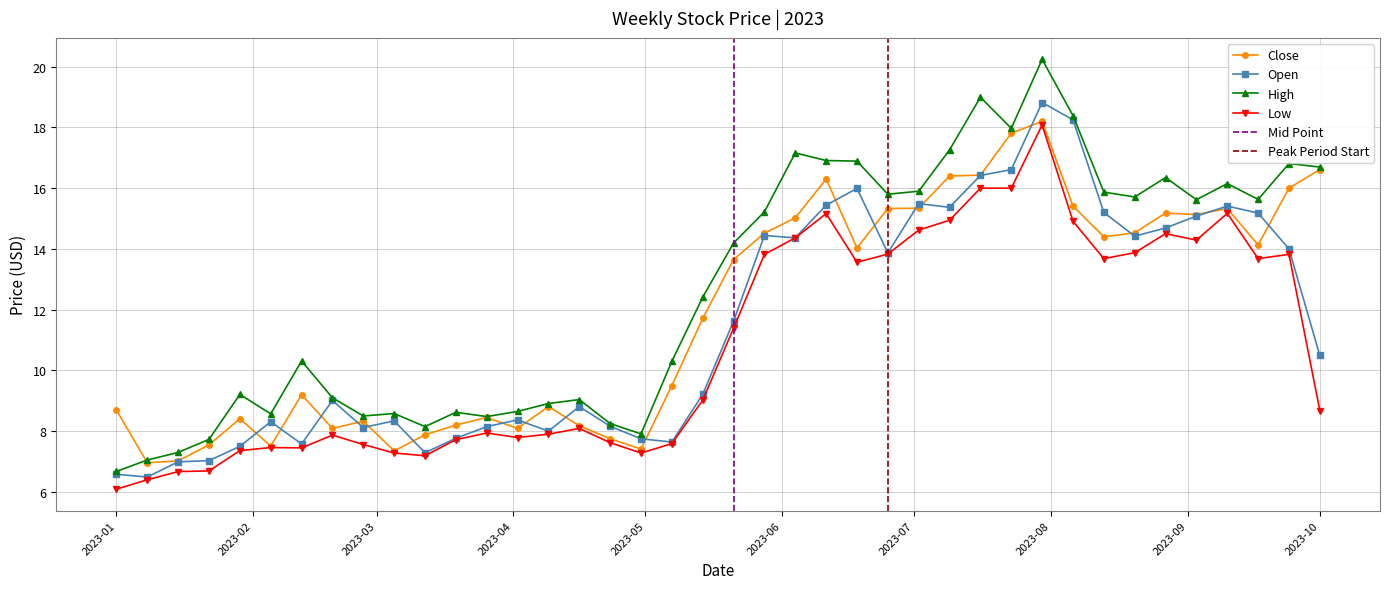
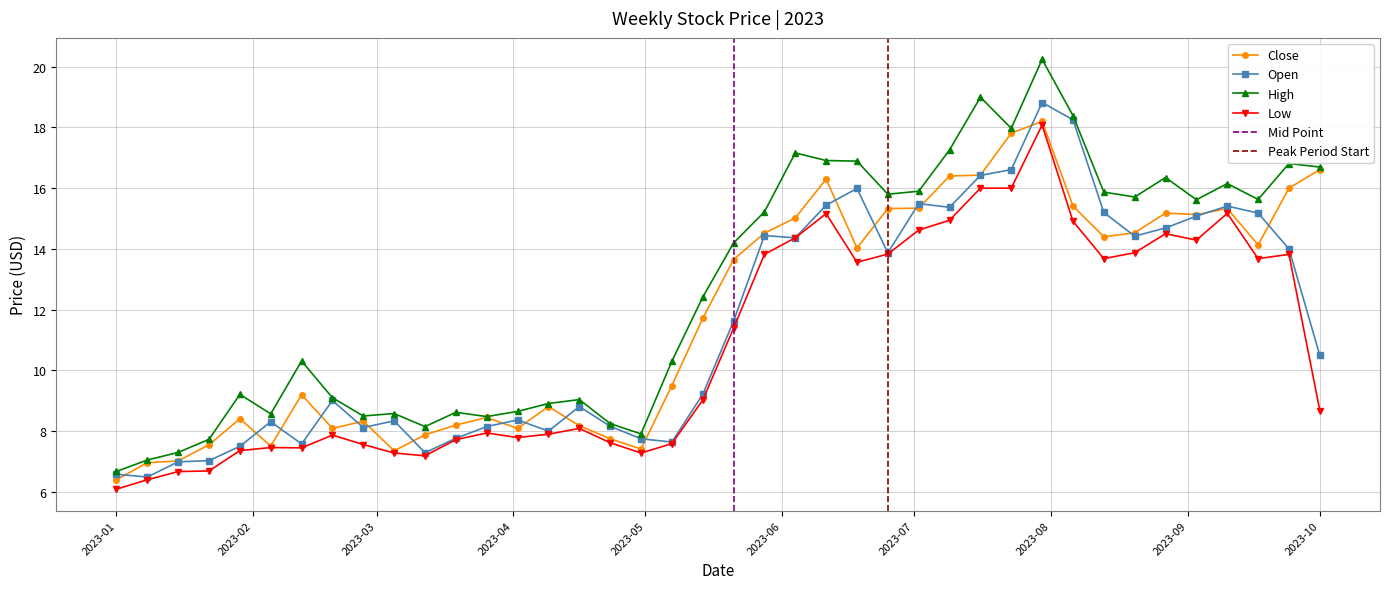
Close, 2023-01: 8.7 -> 6.4
